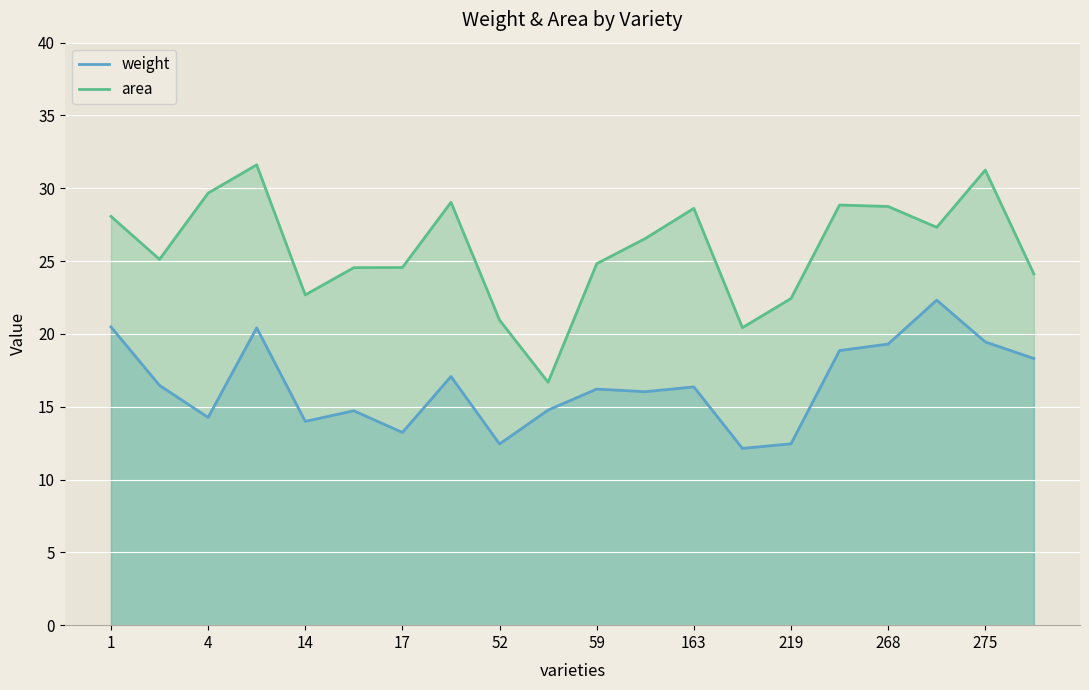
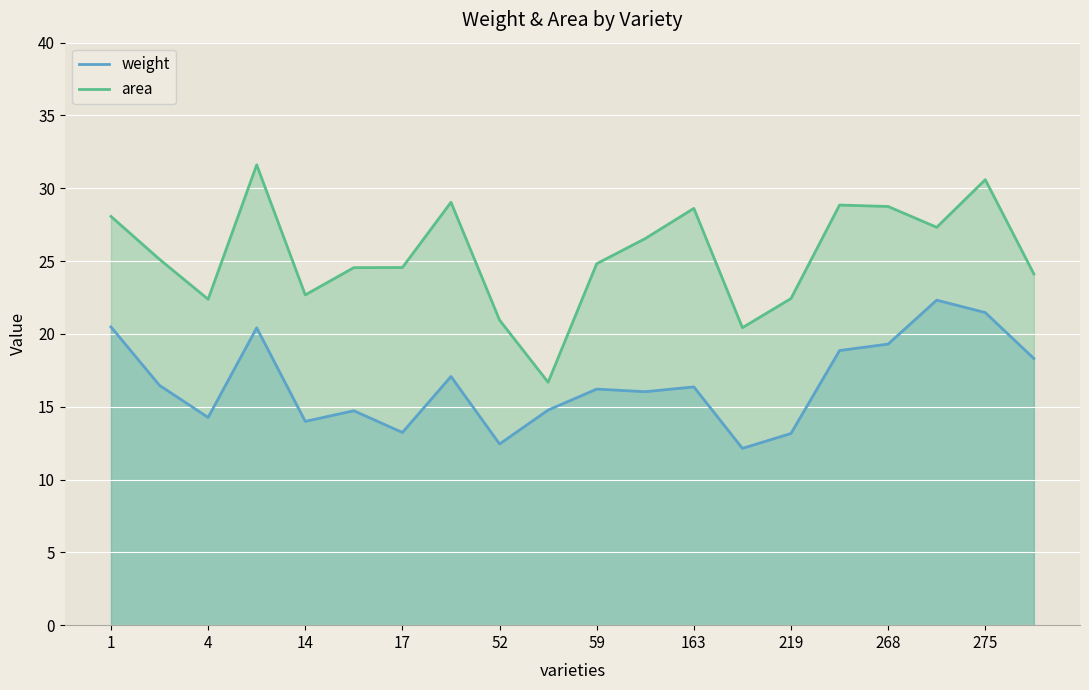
area, 4: 29.7 -> 22.4
weight, 219: 12.5 -> 13.2
weight, 275: 19.4 -> 21.5
area, 275: 31.3 -> 30.6
